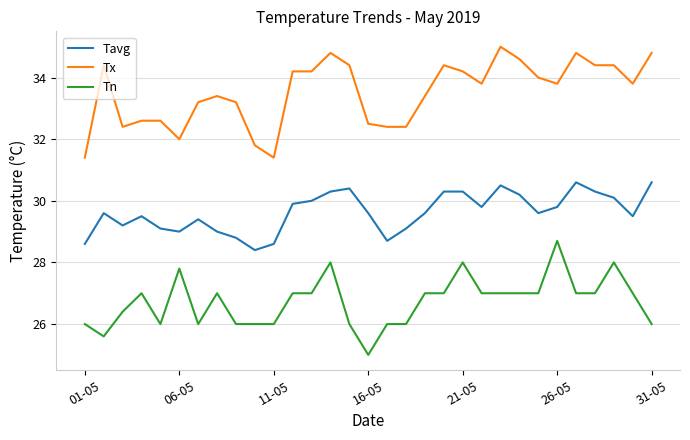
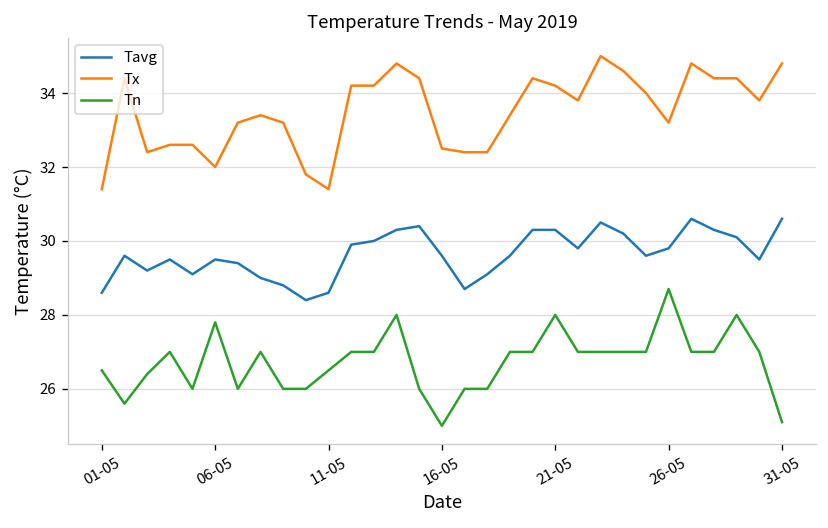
Tn, 01-05: 26.0 -> 26.5
Tavg, 06-05: 29.0 -> 29.5
Tn, 11-05: 26.0 -> 26.5
Tx, 26-05: 33.8 -> 33.2
Tn, 31-05: 26.0 -> 25.1
